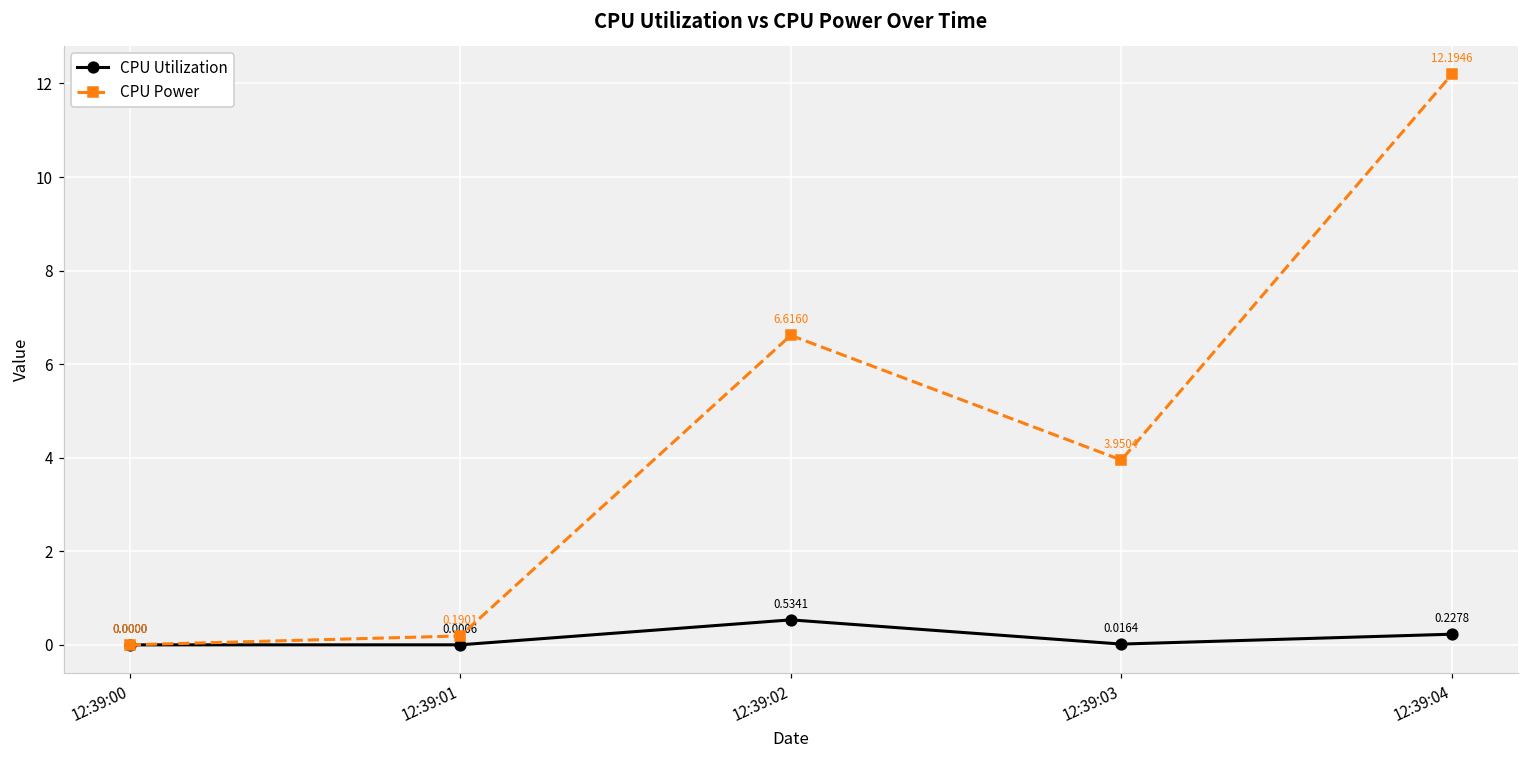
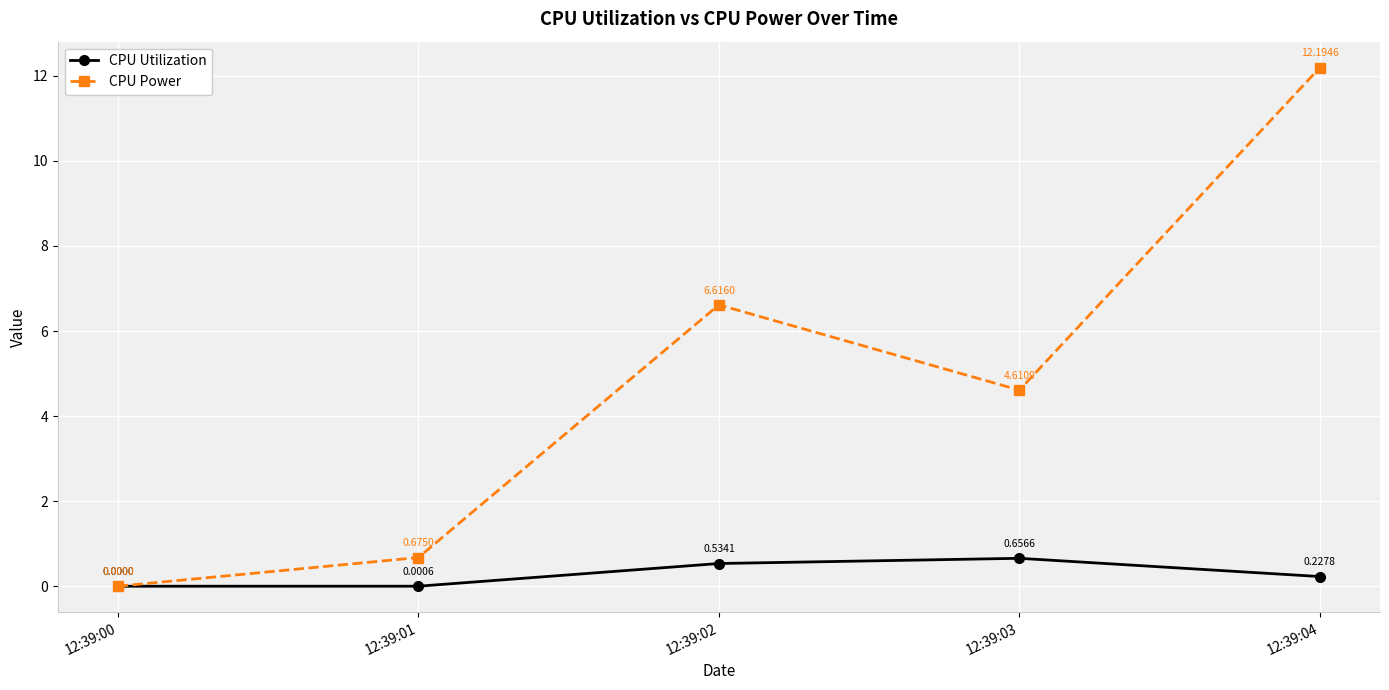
CPU Power, 12:39:01: 0.1901 -> 0.6750
CPU Utilization, 12:39:03: 0.0164 -> 0.6566
CPU Power, 12:39:03: 3.9504 -> 4.6109
